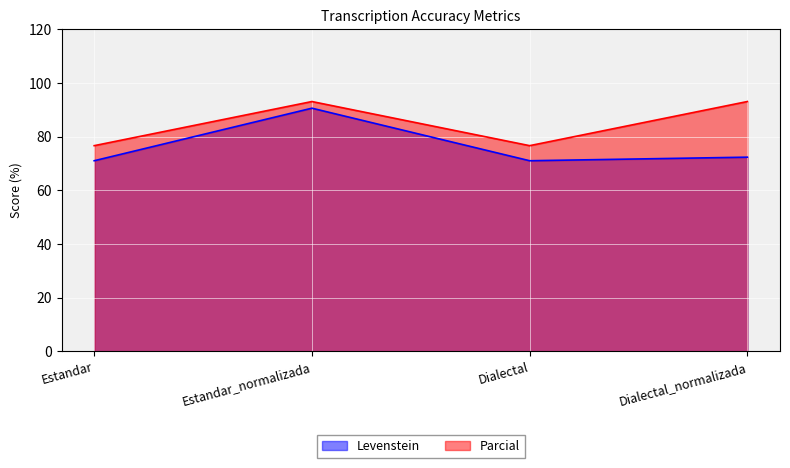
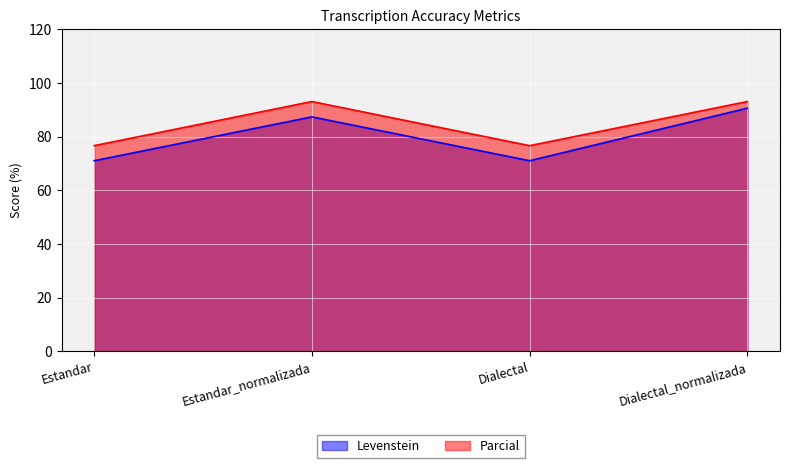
Levenstein, Estandar_normalizada: 91 -> 87
Levenstein, Dialectal_normalizada: 72 -> 91
